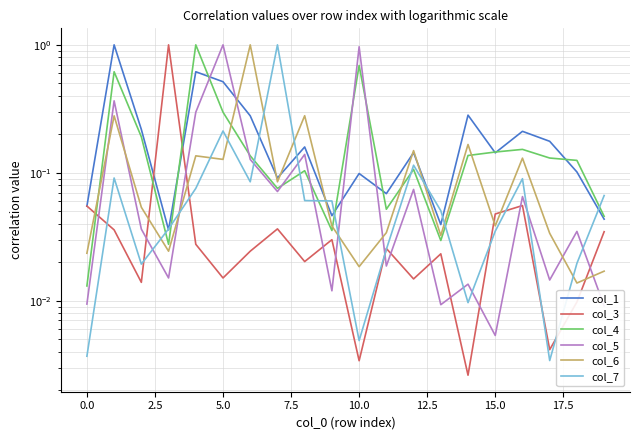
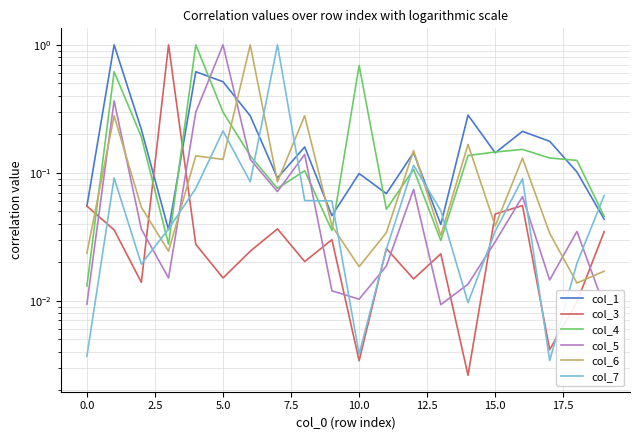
col_5, 10.0: 1.0 -> 0.010
col_7, 10.0: 0.0049 -> 0.0038
col_5, 15.0: 0.0053 -> 0.029
